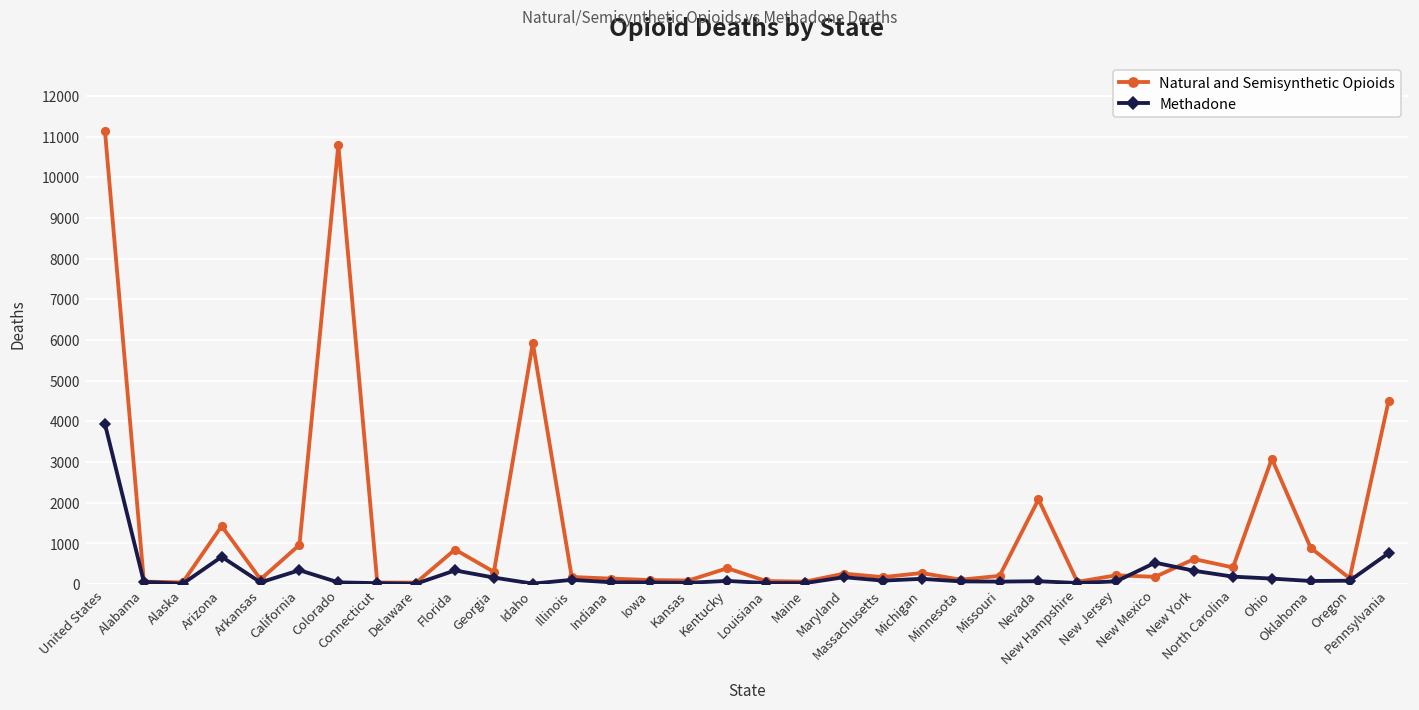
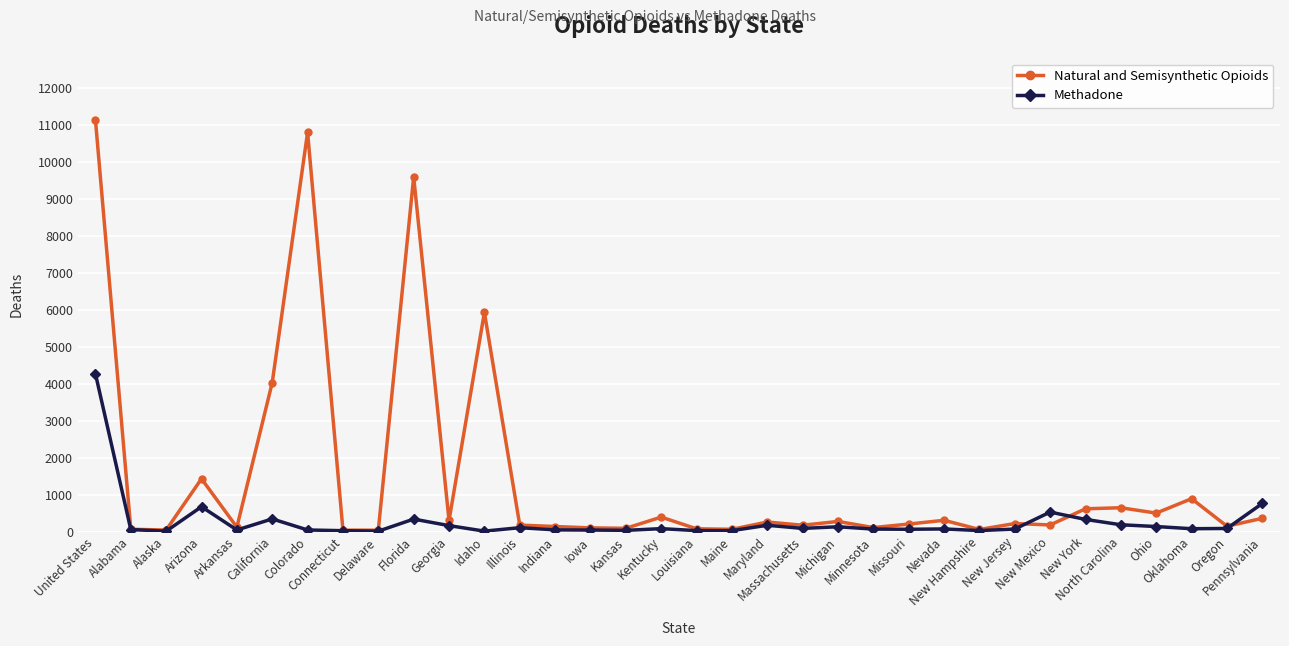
Methadone, United States: 3900 -> 4300
Natural and Semisynthetic Opioids, California: 1000 -> 4000
Natural and Semisynthetic Opioids, Florida: 900 -> 9600
Natural and Semisynthetic Opioids, Nevada: 2100 -> 300
Natural and Semisynthetic Opioids, North Carolina: 400 -> 600
Natural and Semisynthetic Opioids, Ohio: 3100 -> 500
Natural and Semisynthetic Opioids, Pennsylvania: 4500 -> 400
